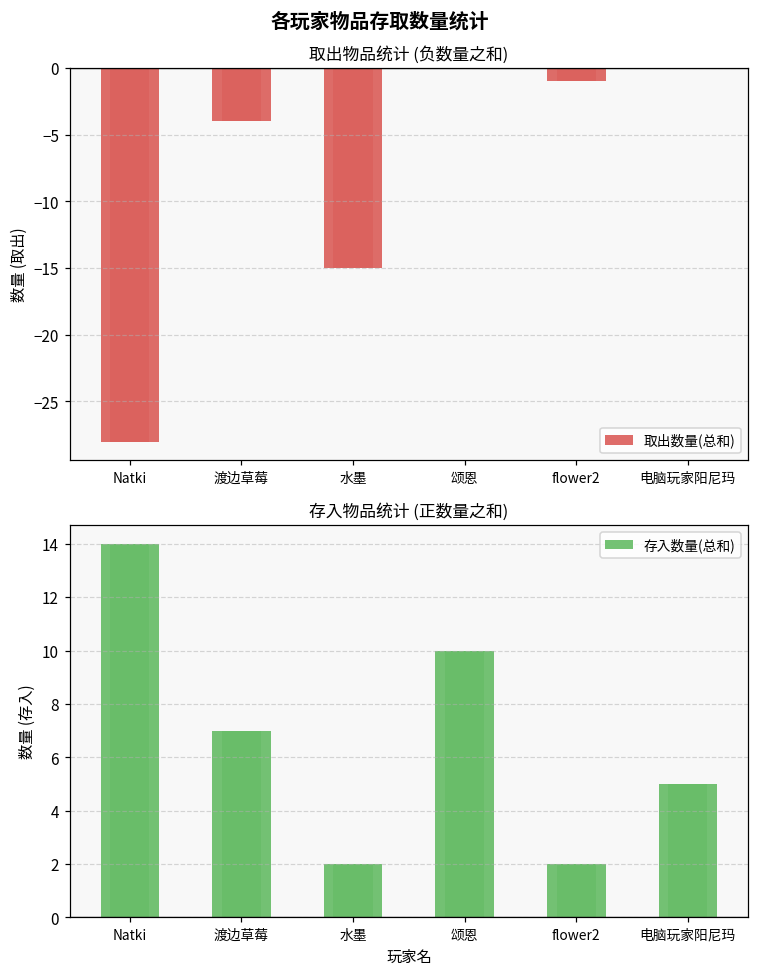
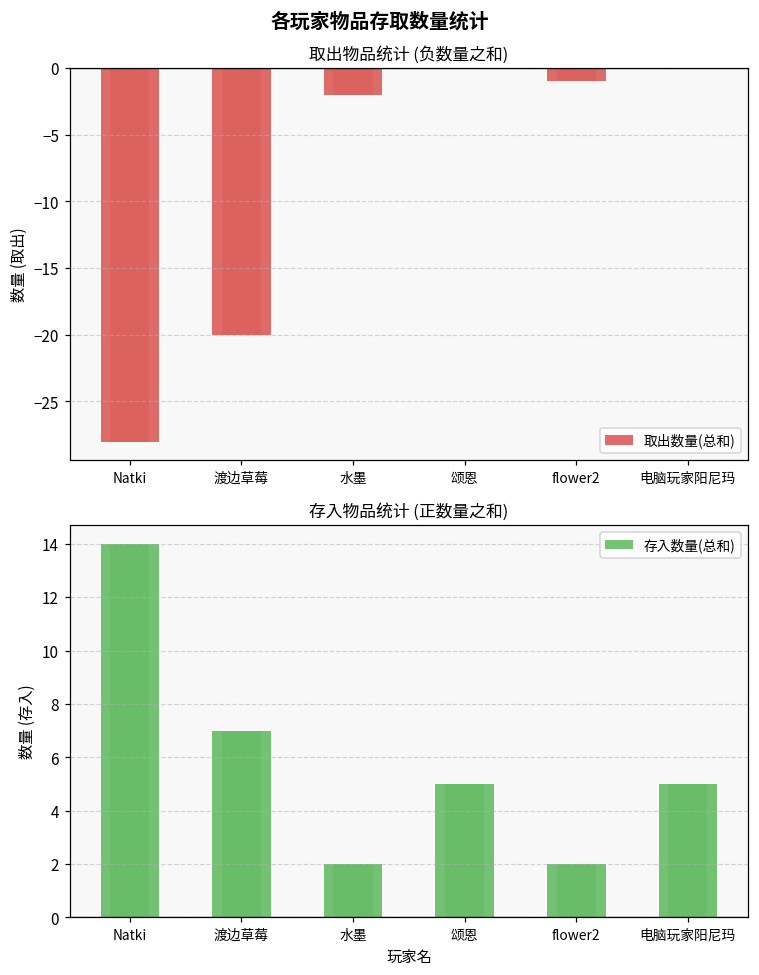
取出物品统计 (负数量之和), 渡边草莓: -4 -> -20
取出物品统计 (负数量之和), 水墨: -15 -> -2
存入物品统计 (正数量之和), 颂恩: 10 -> 5
